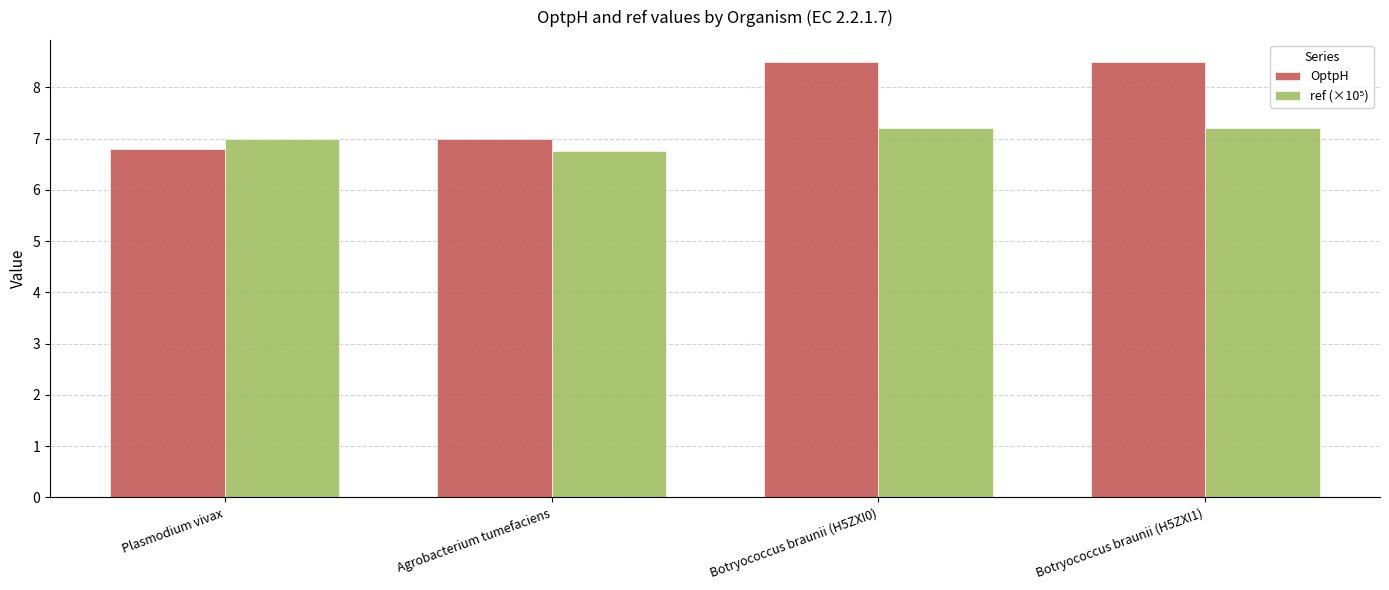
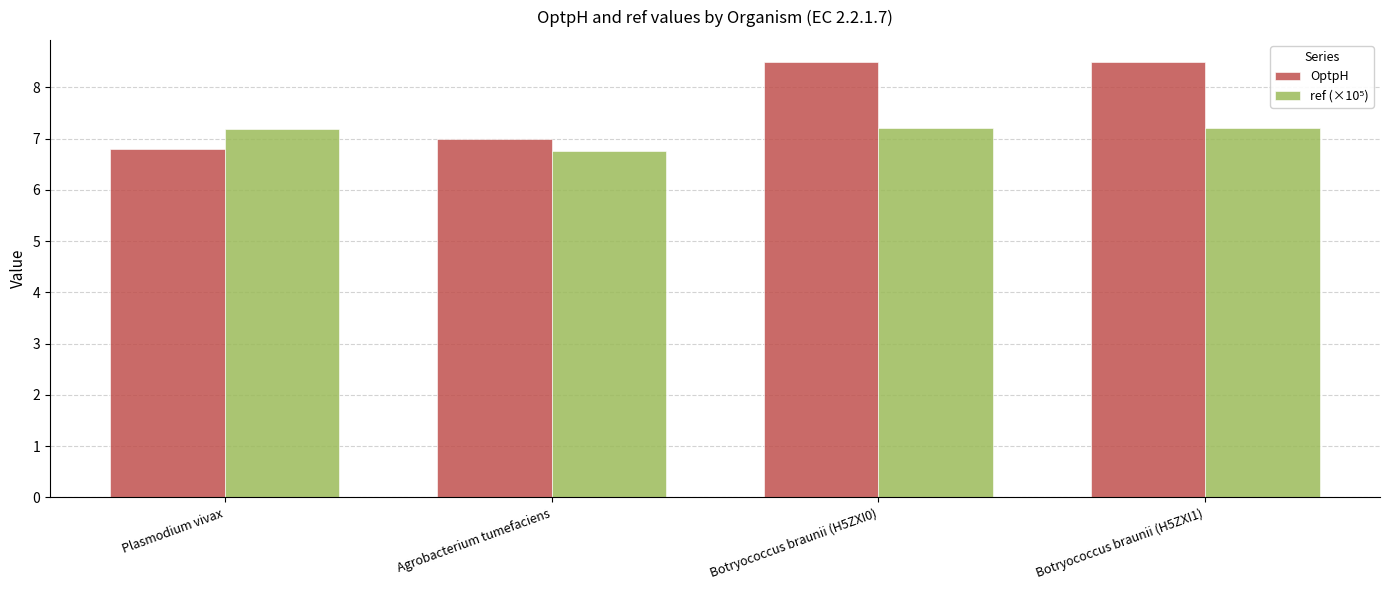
ref (×10⁵), Plasmodium vivax: 7.0 -> 7.2
